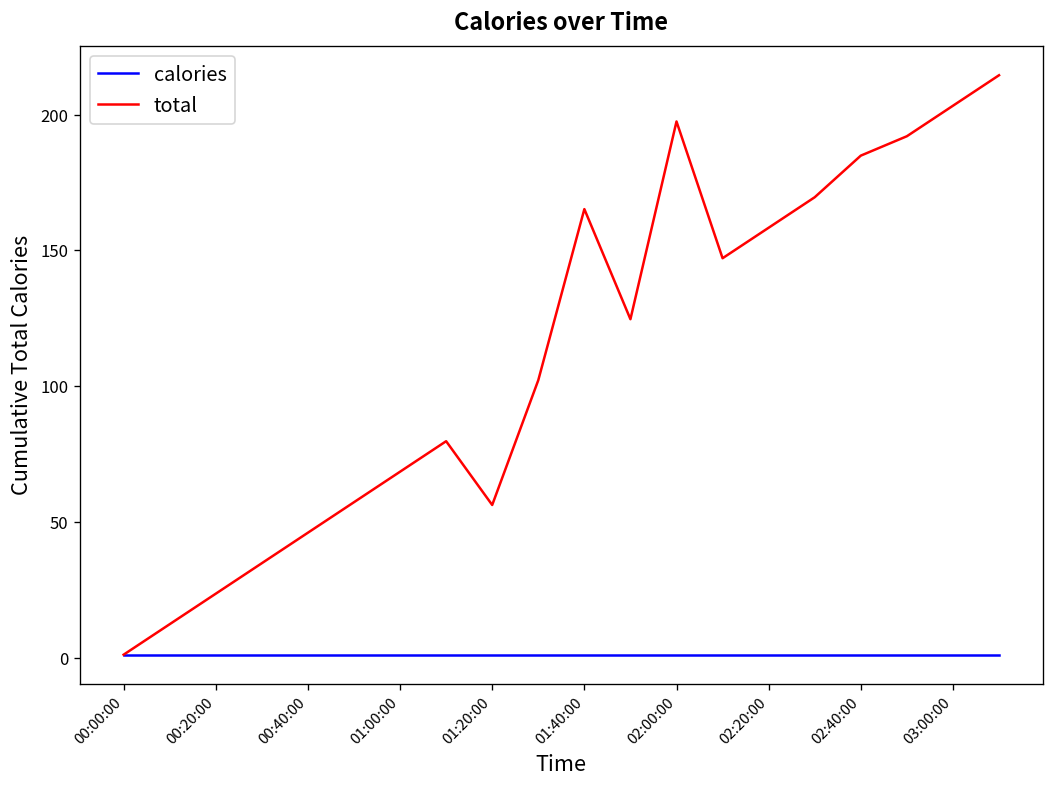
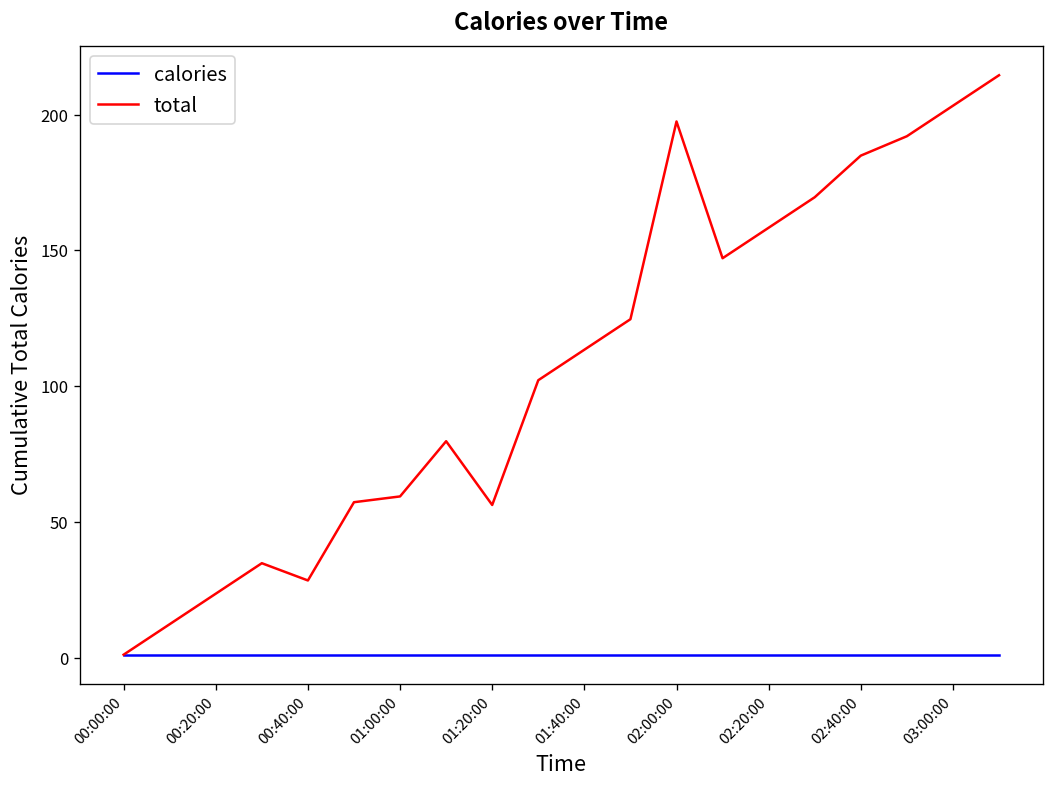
total, 00:40:00: 46 -> 28
total, 01:00:00: 69 -> 59
total, 01:40:00: 165 -> 113
